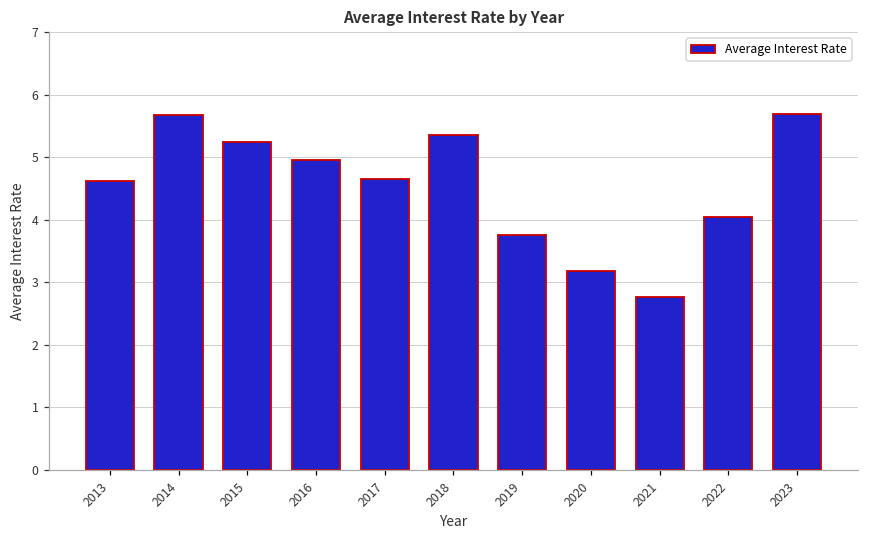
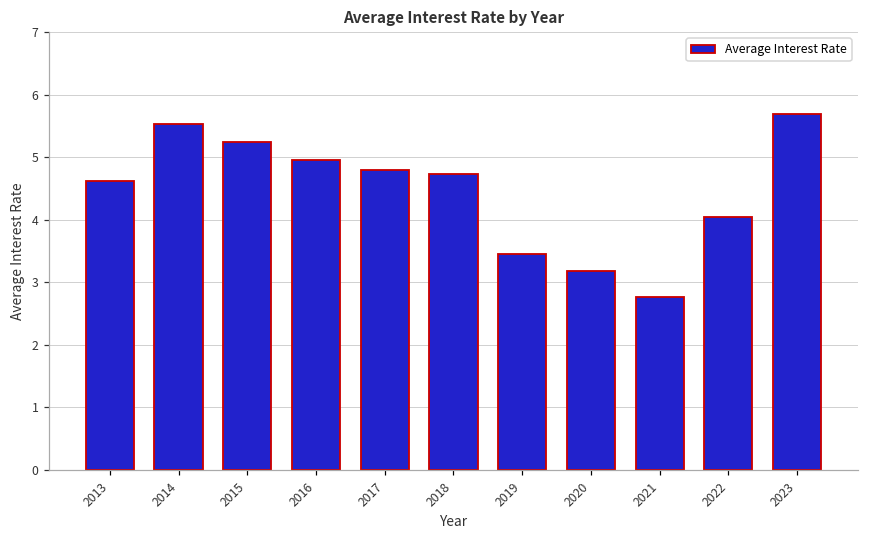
2014: 5.7 -> 5.5
2017: 4.7 -> 4.8
2018: 5.4 -> 4.7
2019: 3.8 -> 3.5
